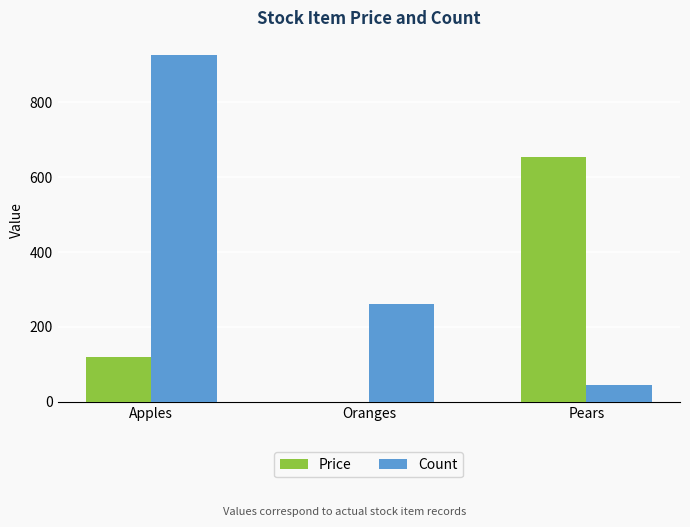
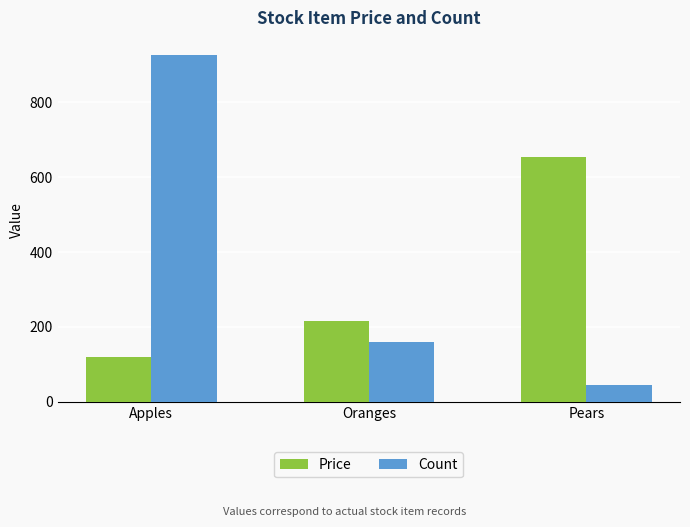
Price, Oranges: 0 -> 210
Count, Oranges: 260 -> 160
